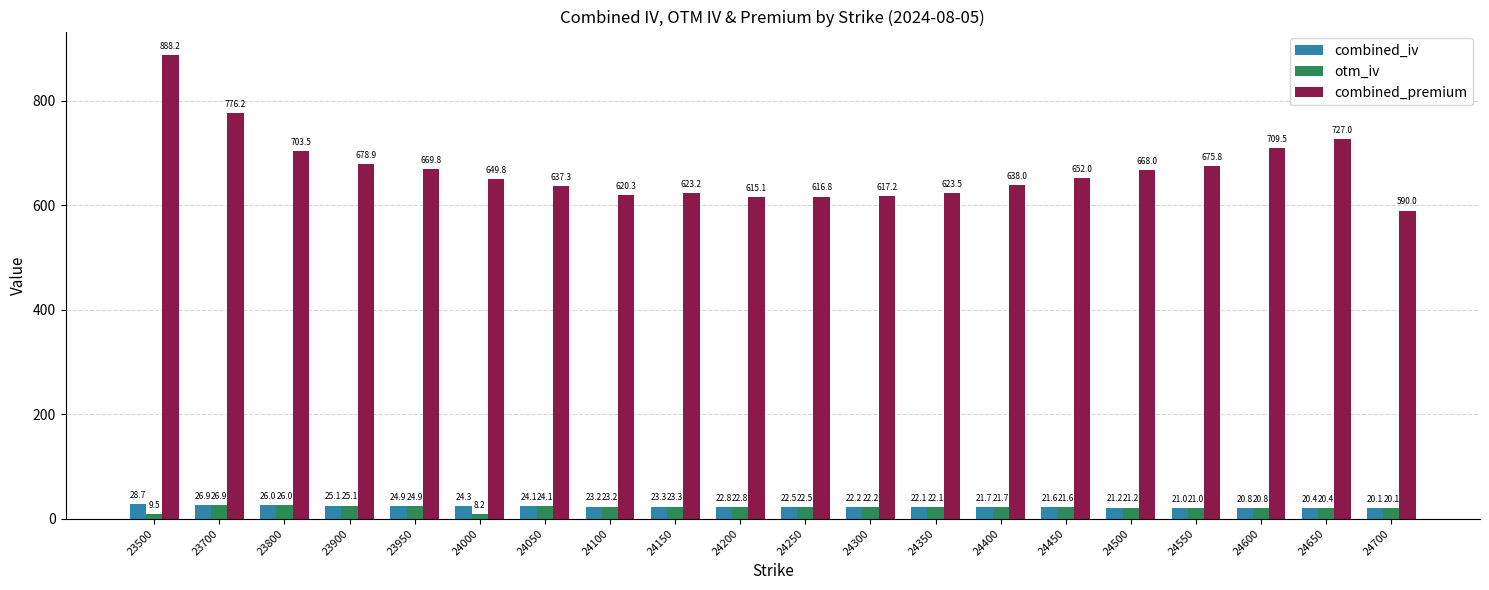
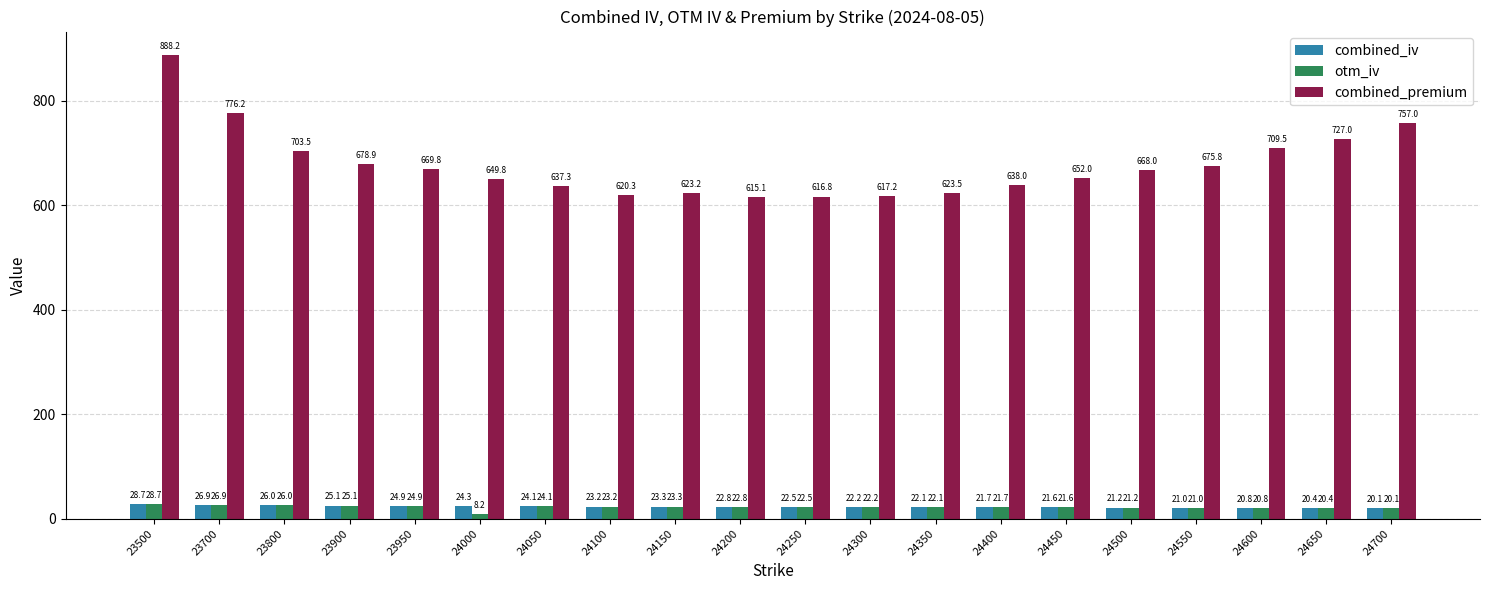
otm_iv, 23500: 9.5 -> 28.7
combined_premium, 24700: 590.0 -> 757.0
